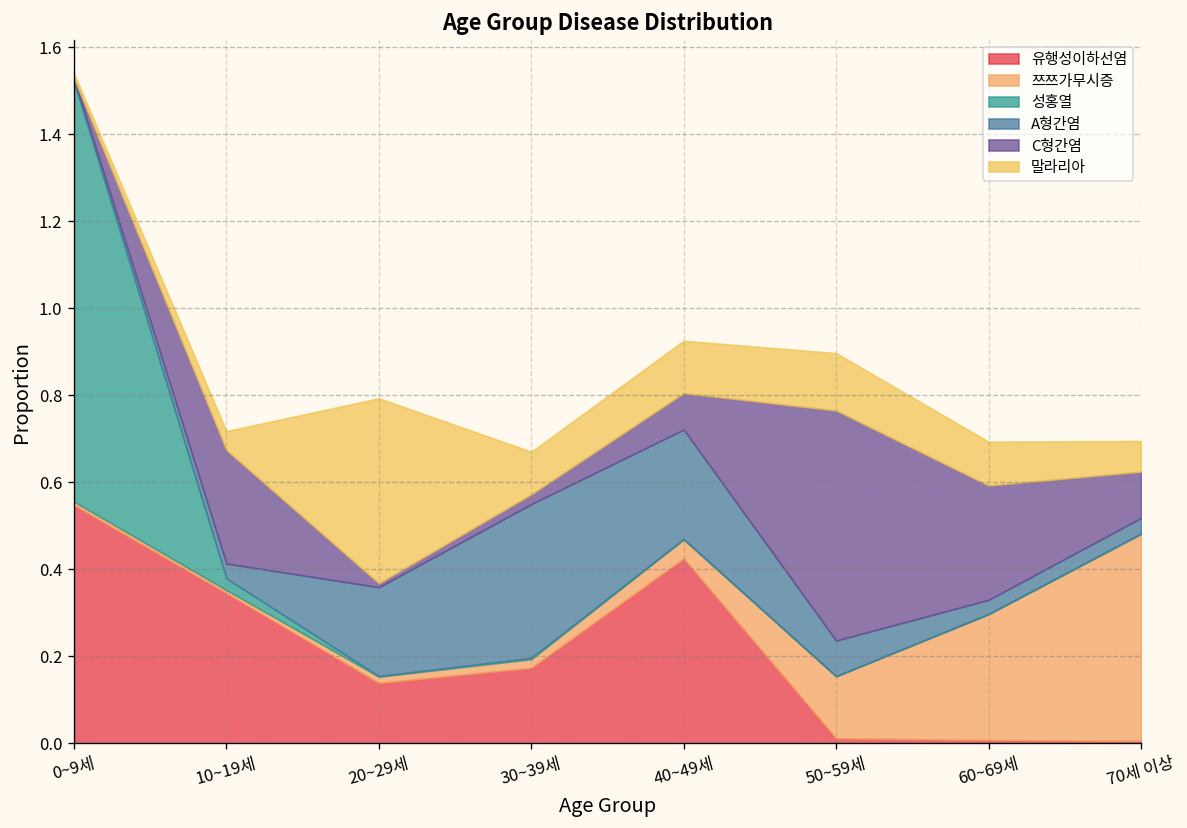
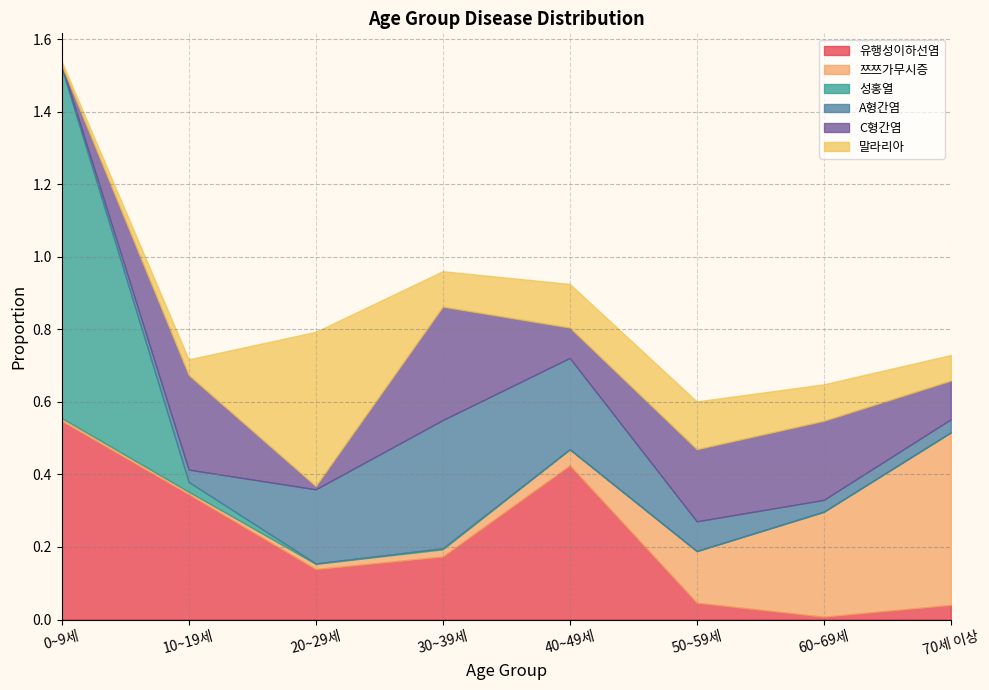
C형간염, 30~39세: 0.02 -> 0.31
유행성이하선염, 50~59세: 0.01 -> 0.05
C형간염, 50~59세: 0.53 -> 0.20
C형간염, 60~69세: 0.26 -> 0.22
유행성이하선염, 70세 이상: 0.01 -> 0.04
